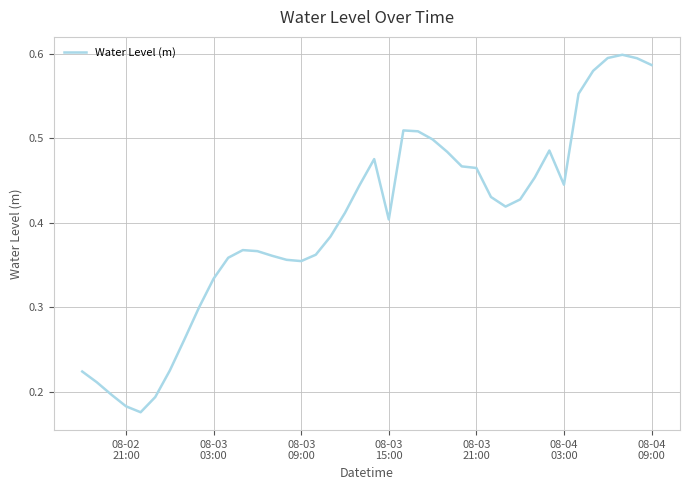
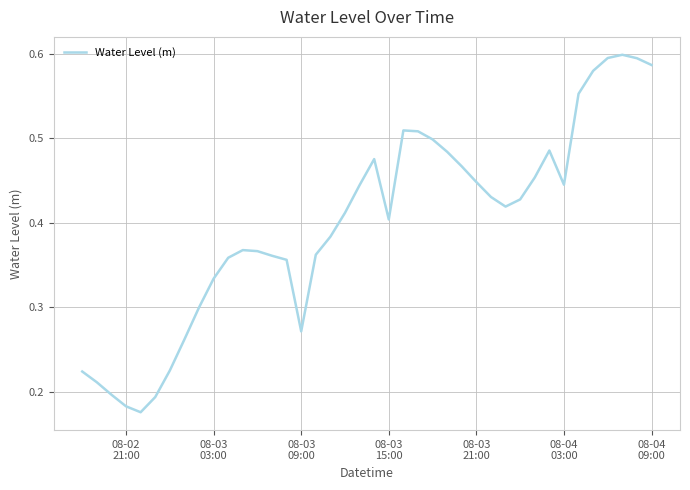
08-03 09:00: 0.35 -> 0.27
08-03 21:00: 0.46 -> 0.45
